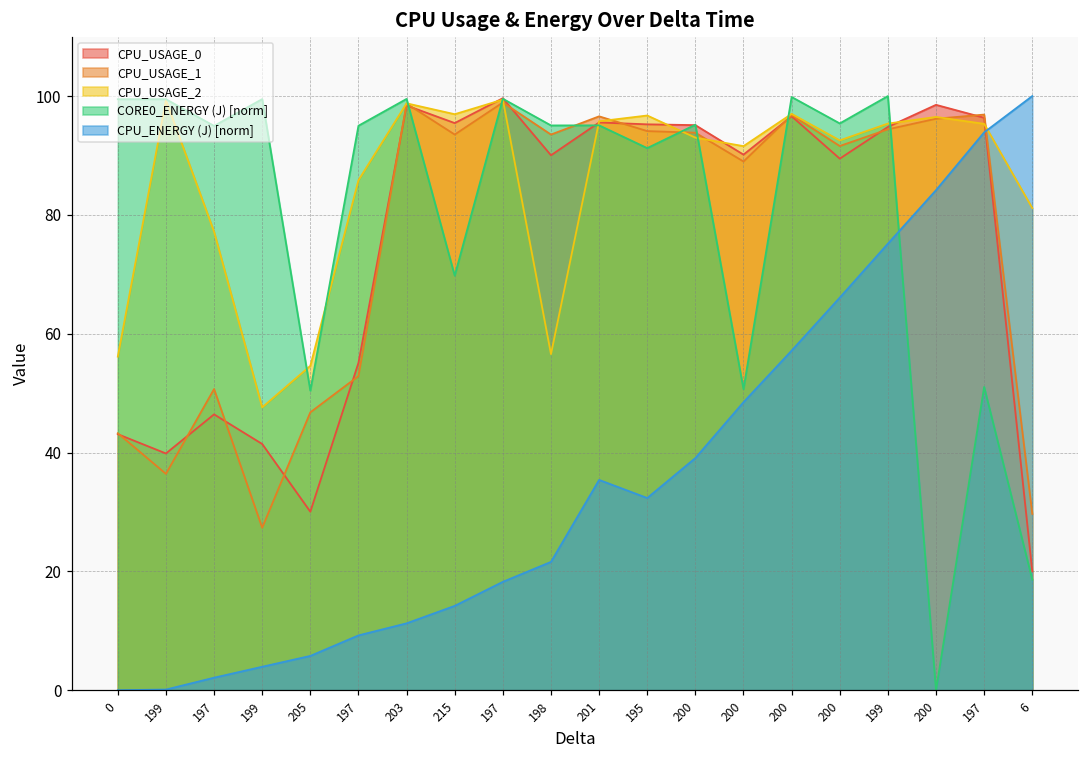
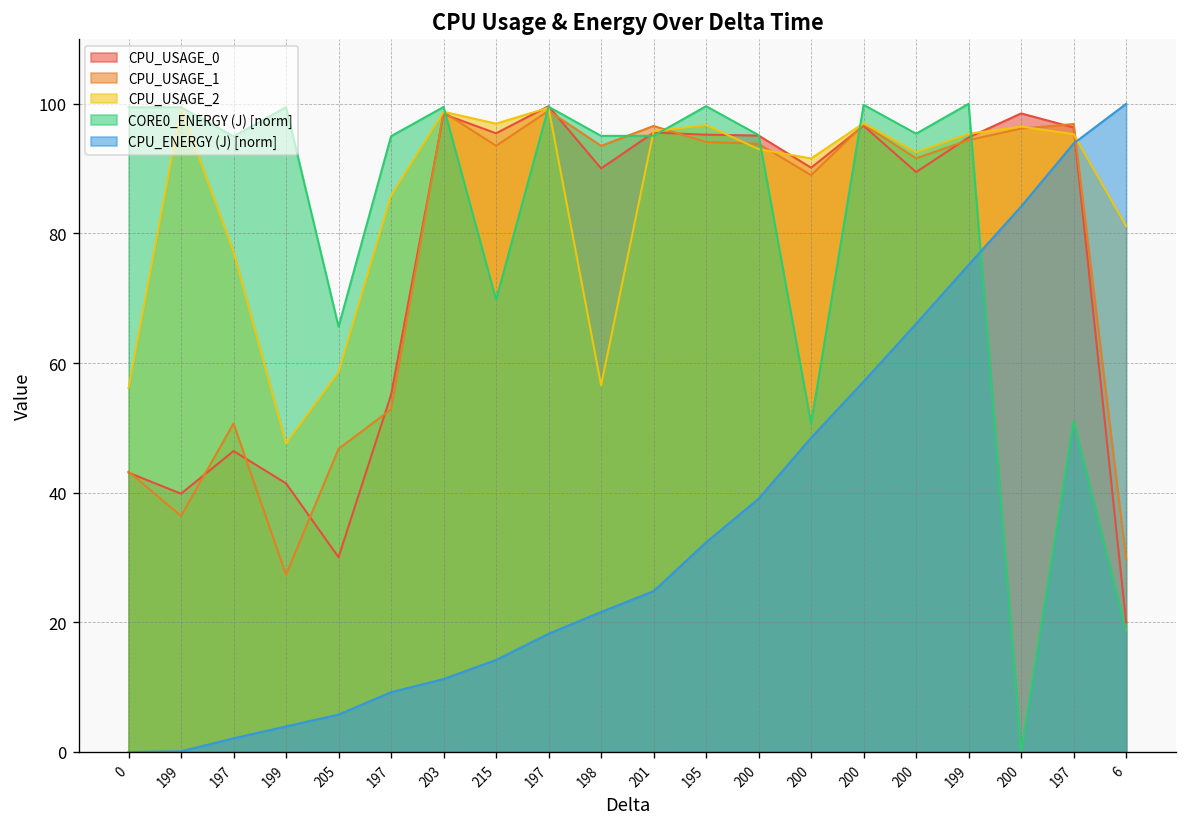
CPU_USAGE_2, 205: 55 -> 59
CORE0_ENERGY (J) [norm], 205: 50 -> 66
CPU_ENERGY (J) [norm], 201: 35 -> 25
CORE0_ENERGY (J) [norm], 195: 91 -> 100
